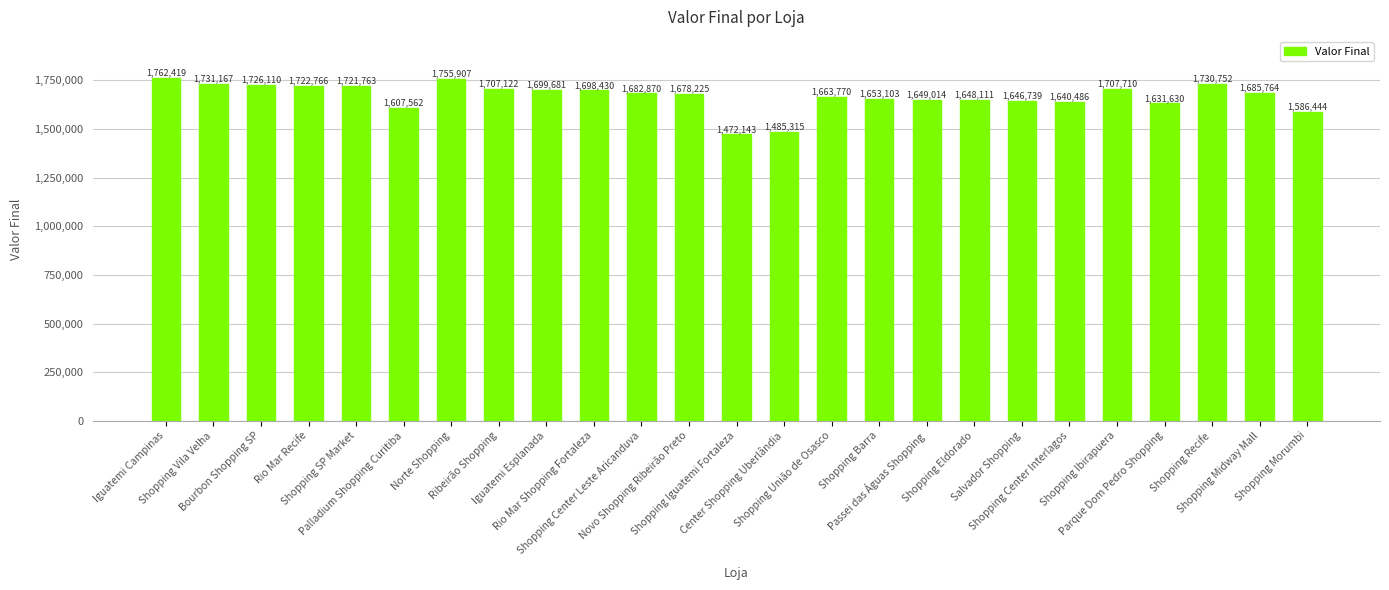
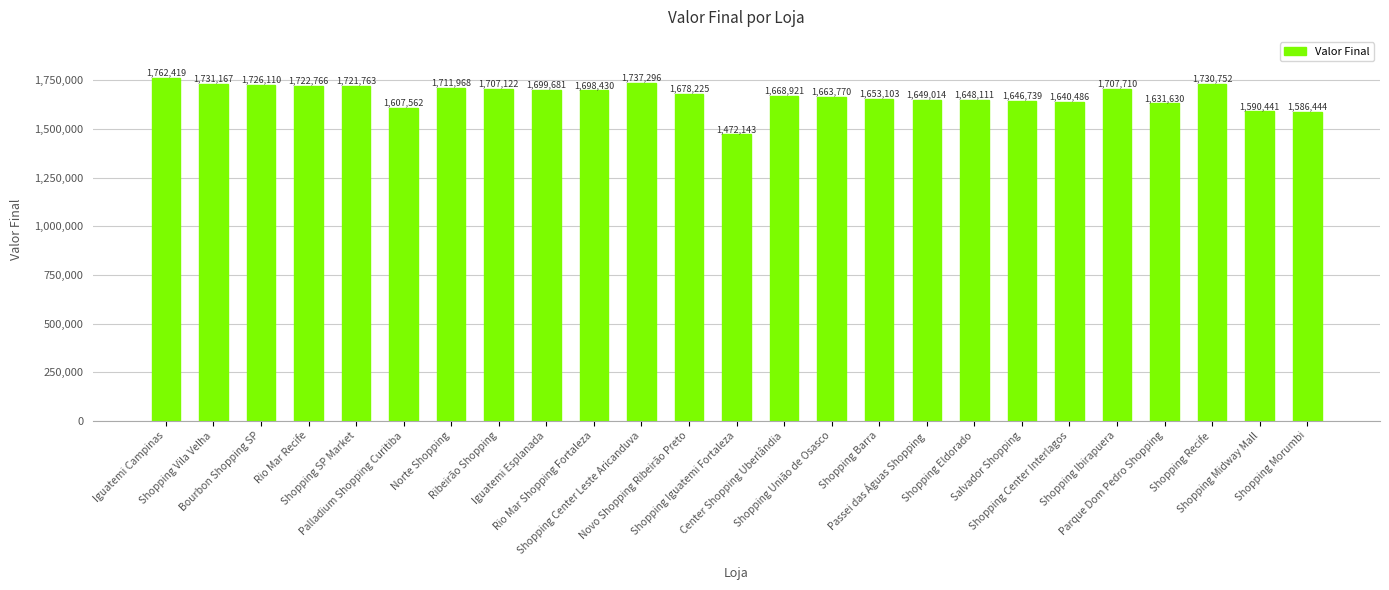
Norte Shopping: 1,755,907 -> 1,711,968
Shopping Center Leste Aricanduva: 1,682,870 -> 1,737,296
Center Shopping Uberlândia: 1,485,315 -> 1,668,921
Shopping Midway Mall: 1,685,764 -> 1,590,441
